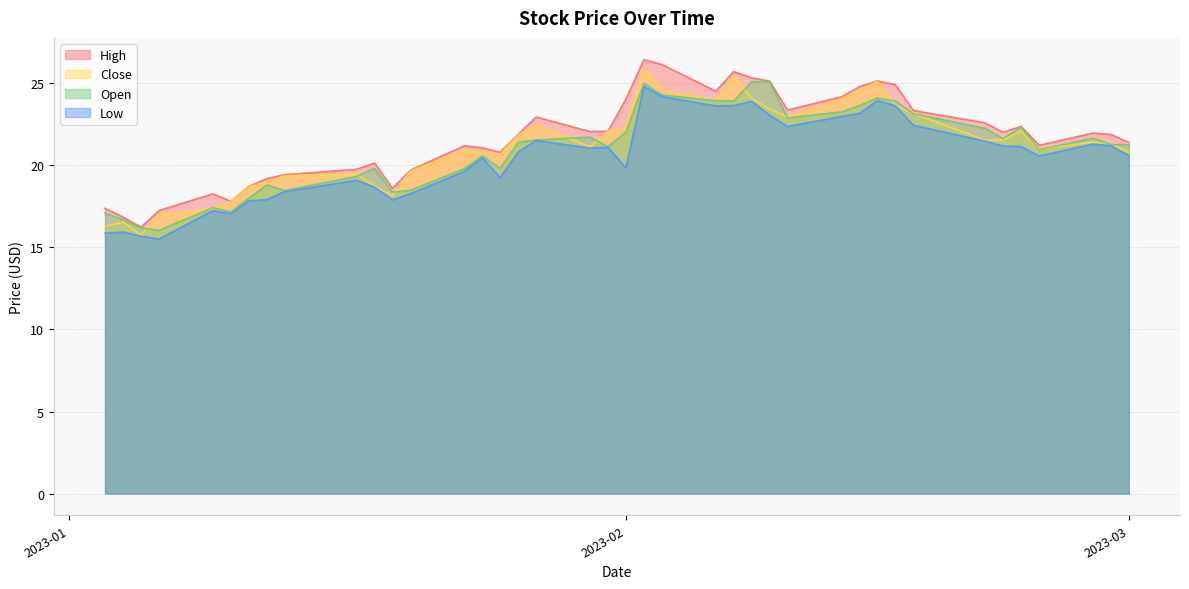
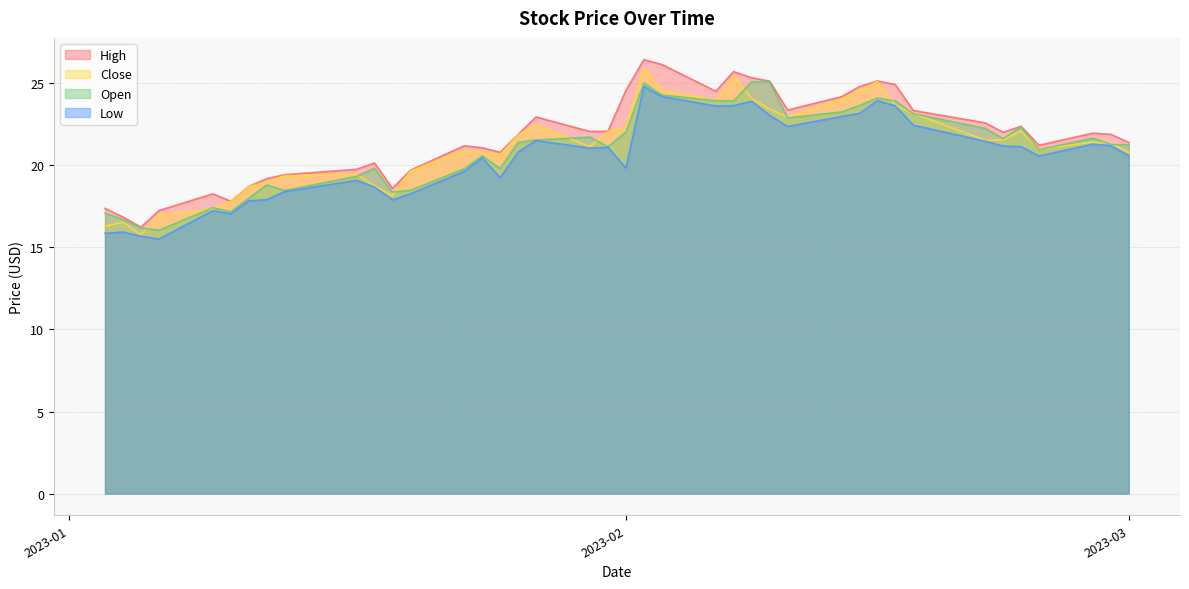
High, 2023-02: 24.0 -> 24.6
